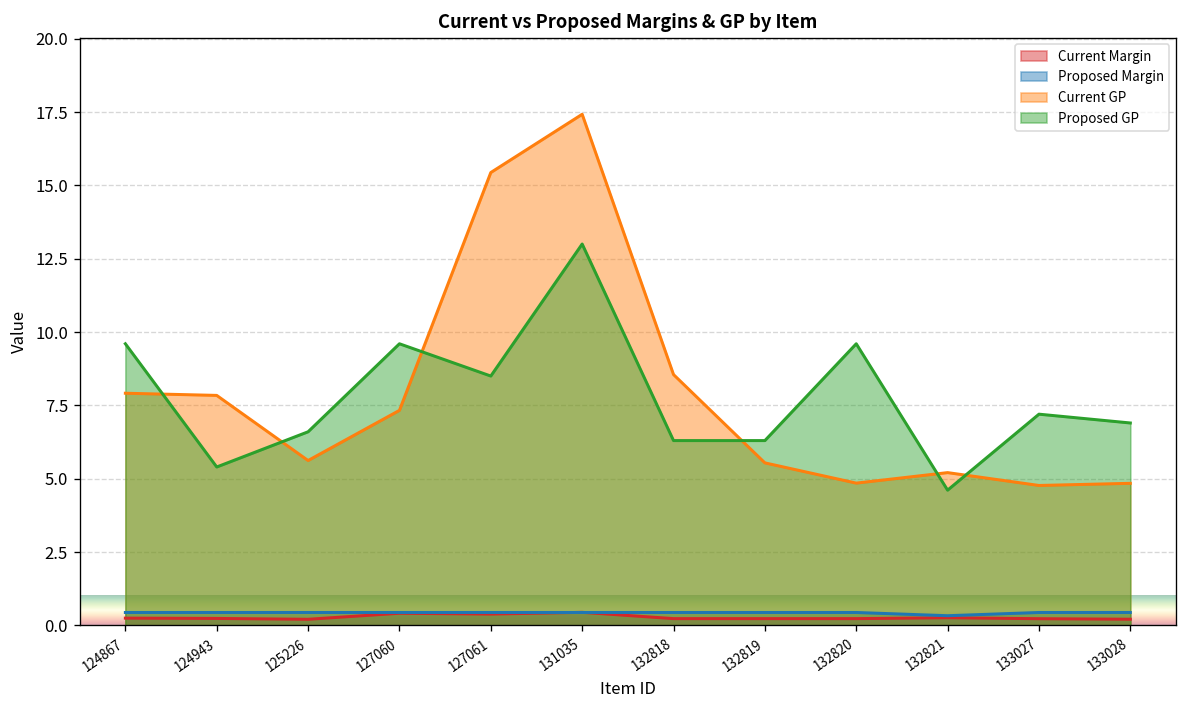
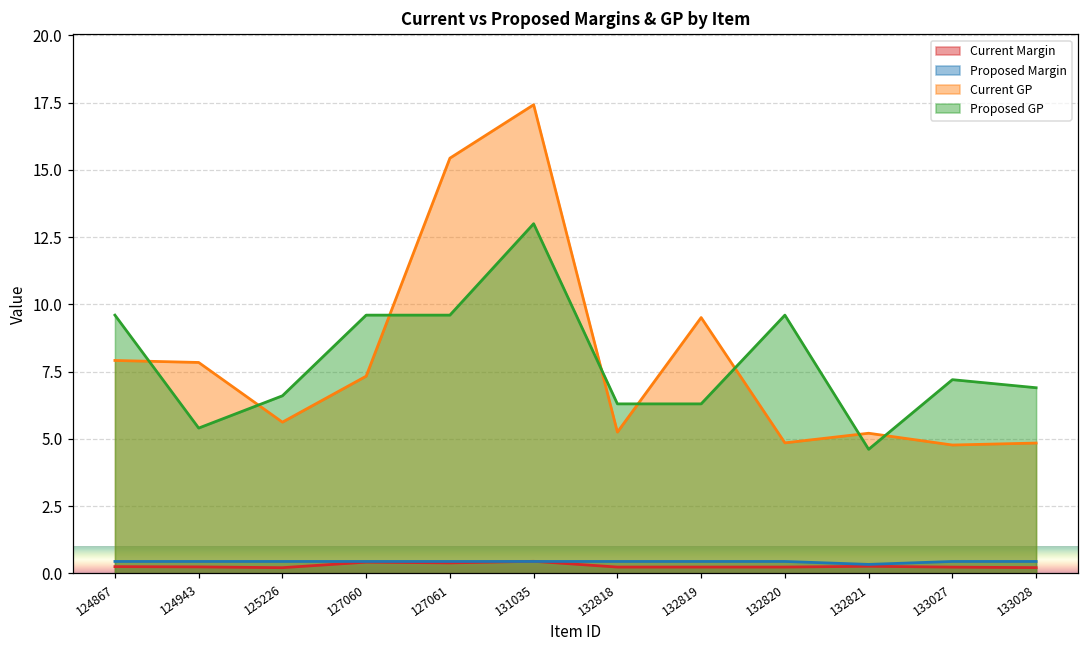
Proposed GP, 127061: 8.5 -> 9.6
Current GP, 132818: 8.6 -> 5.3
Current GP, 132819: 5.5 -> 9.5
